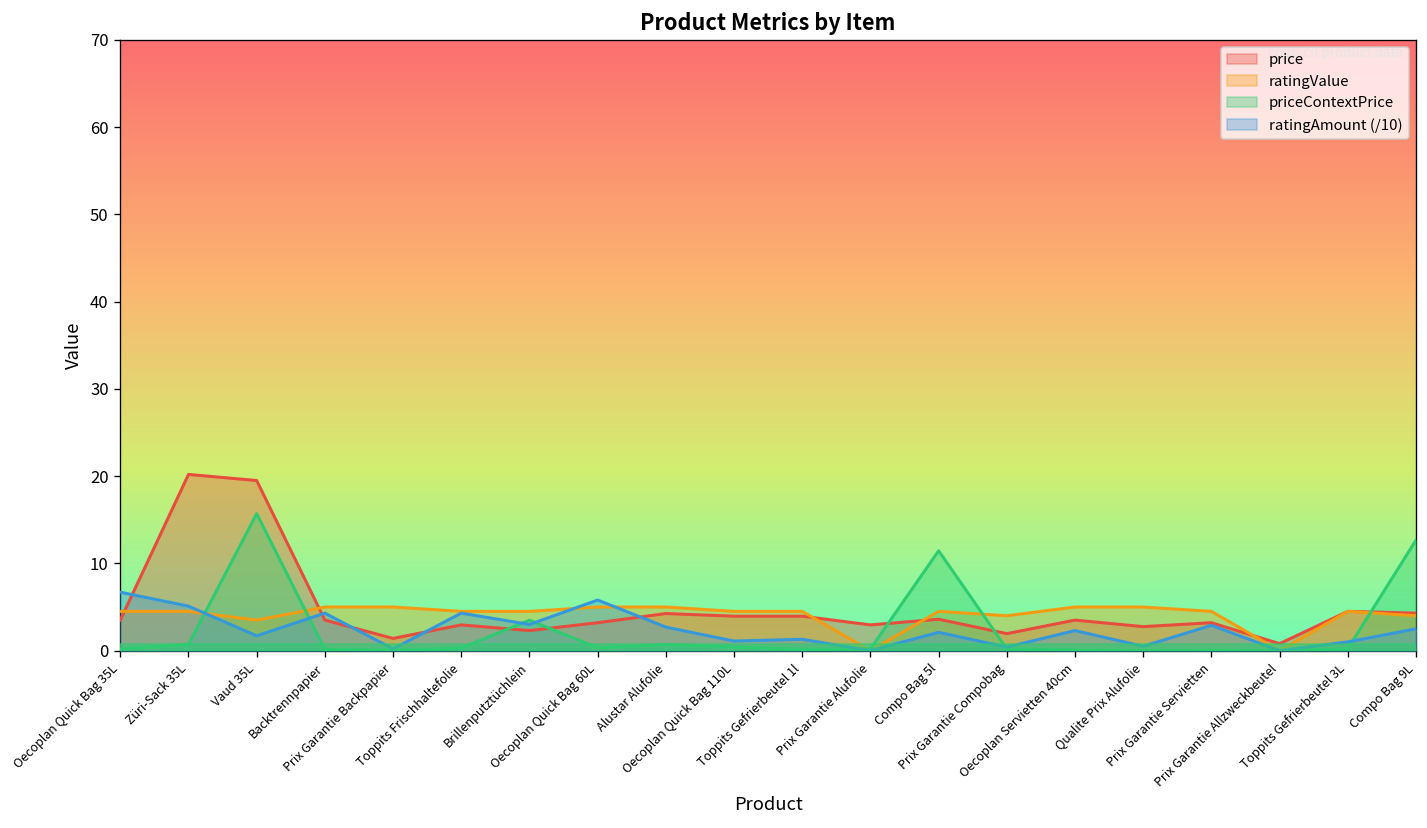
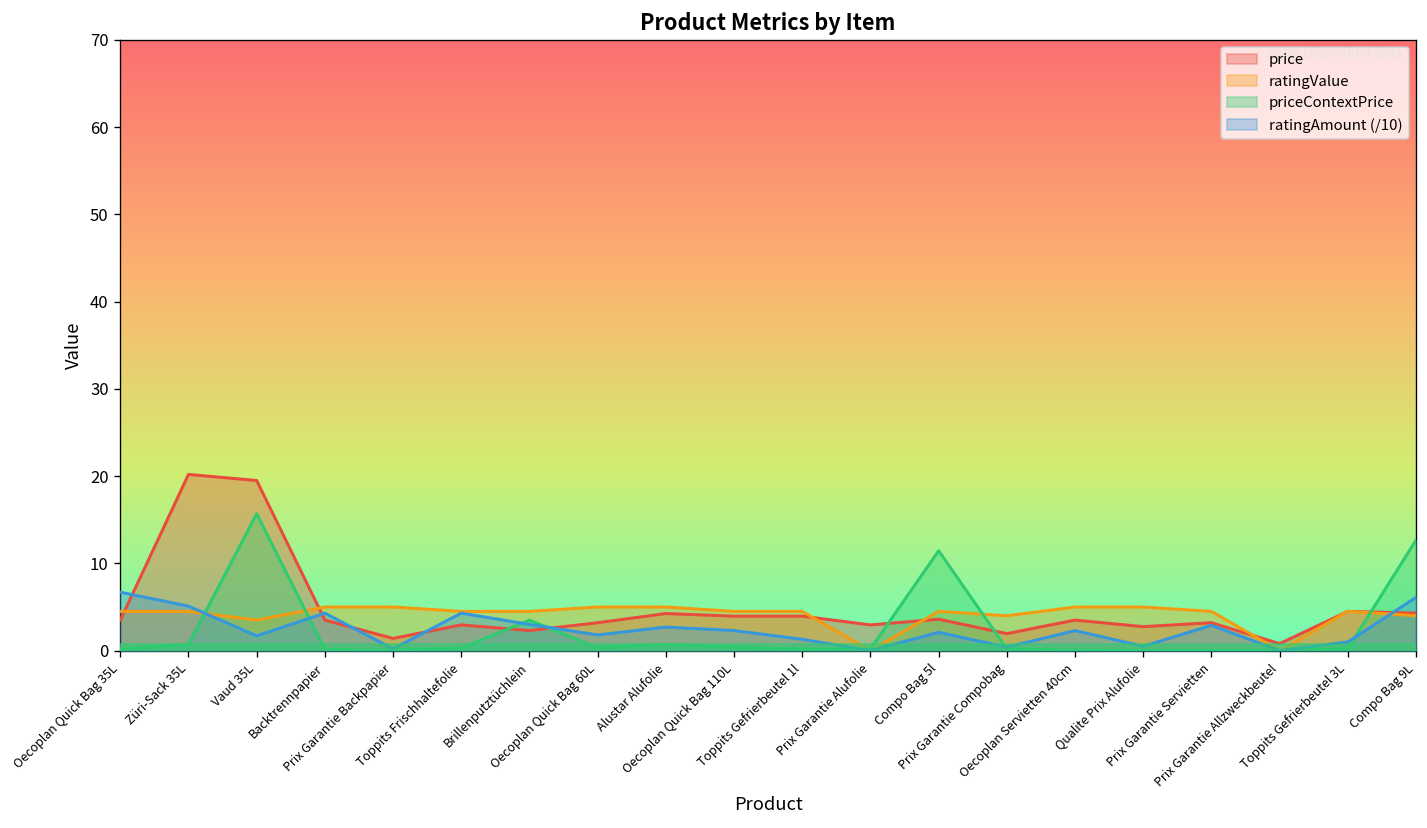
ratingAmount (/10), Oecoplan Quick Bag 60L: 6 -> 2
ratingAmount (/10), Oecoplan Quick Bag 110L: 1 -> 2
ratingAmount (/10), Compo Bag 9L: 3 -> 6
